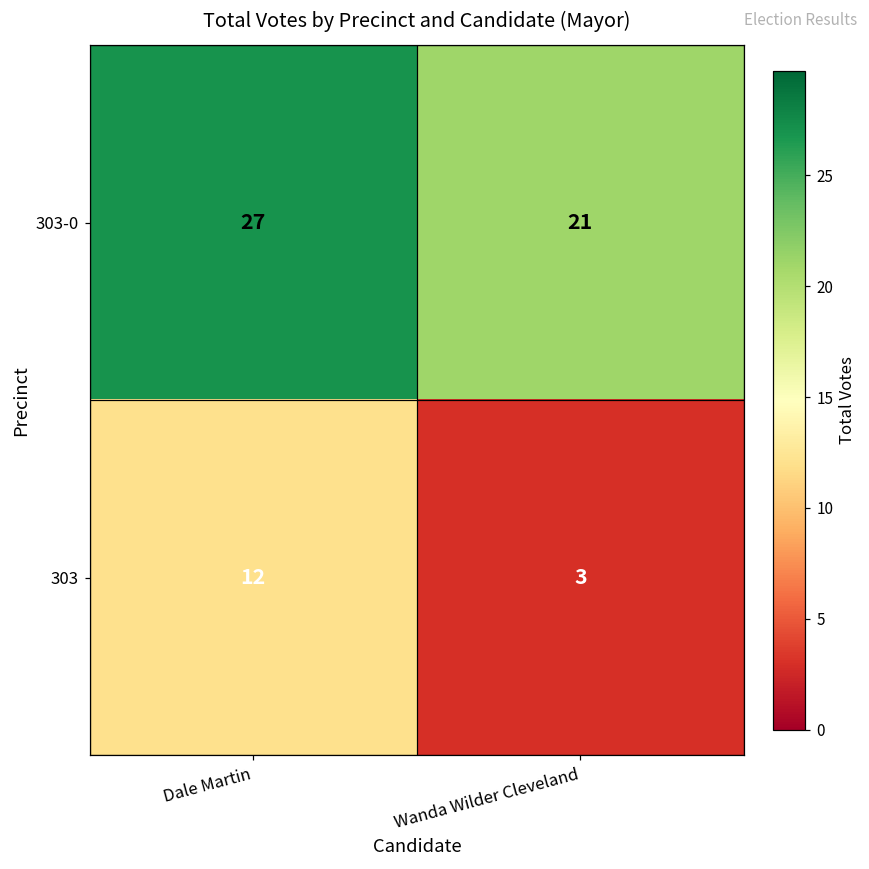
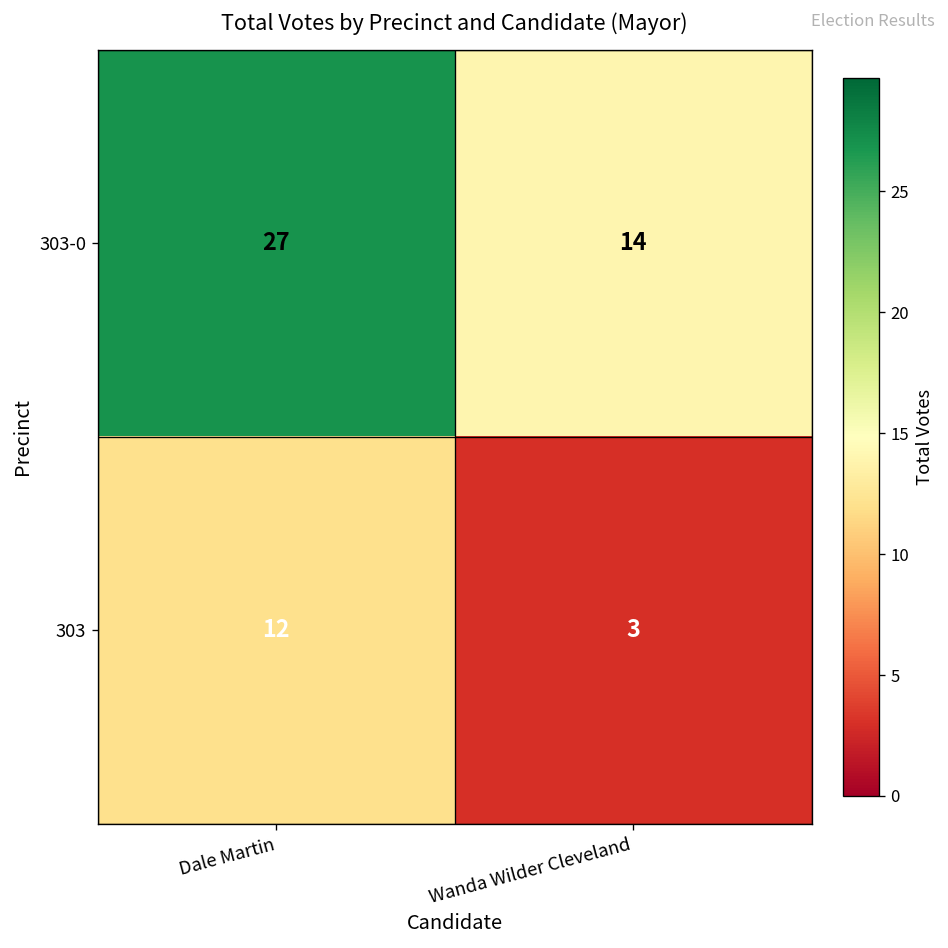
303-0, Wanda Wilder Cleveland: 21 -> 14
